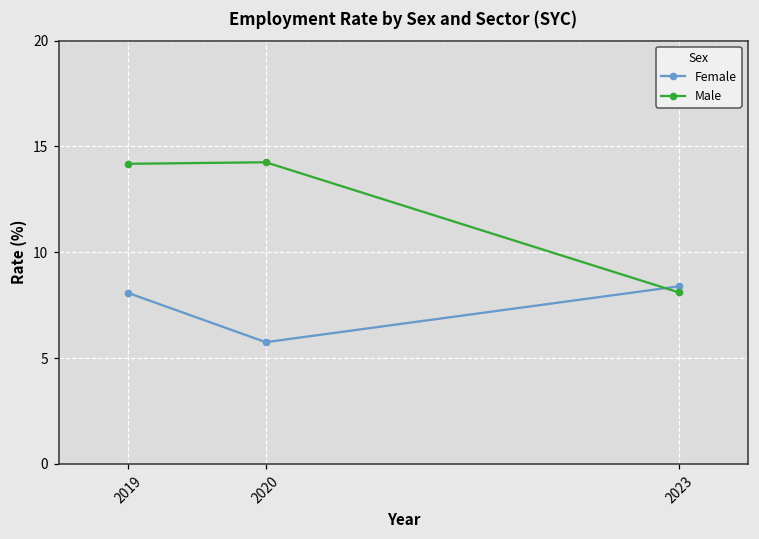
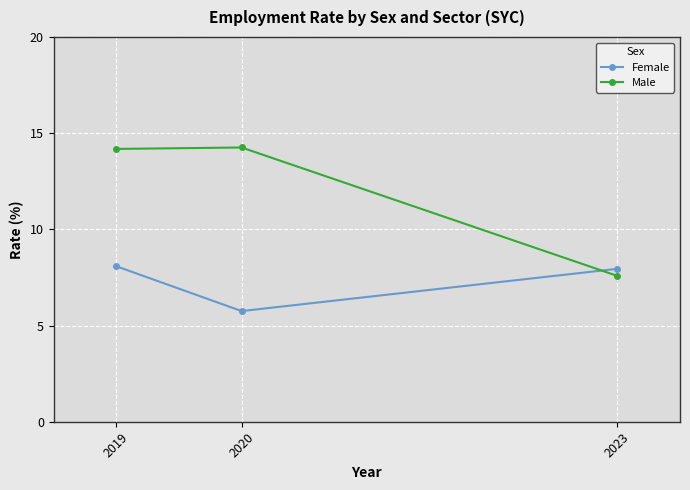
Female, 2023: 8.4 -> 7.9
Male, 2023: 8.1 -> 7.6
